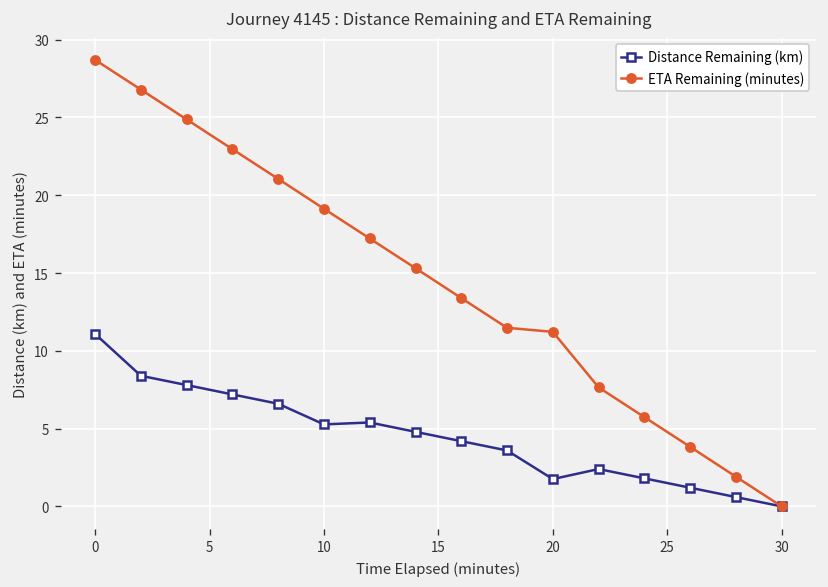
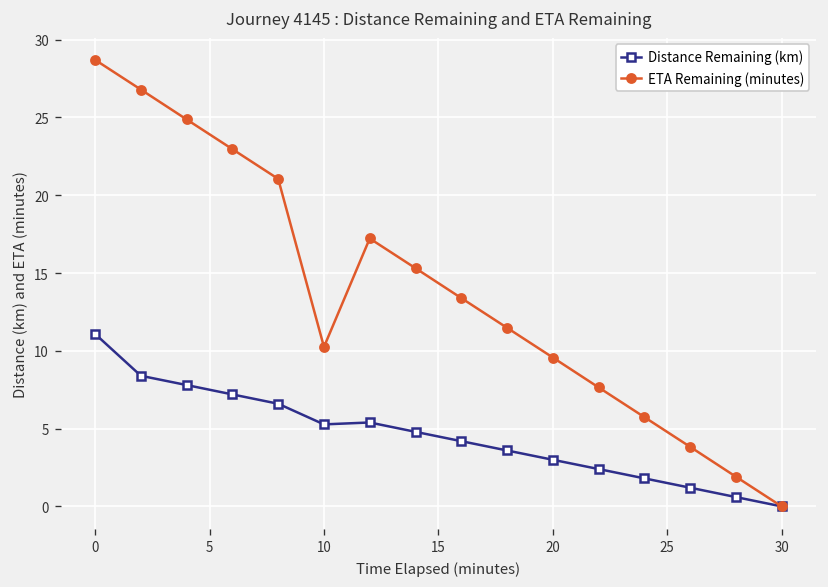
ETA Remaining (minutes), 10: 19.1 -> 10.3
Distance Remaining (km), 20: 1.8 -> 3.0
ETA Remaining (minutes), 20: 11.2 -> 9.6
